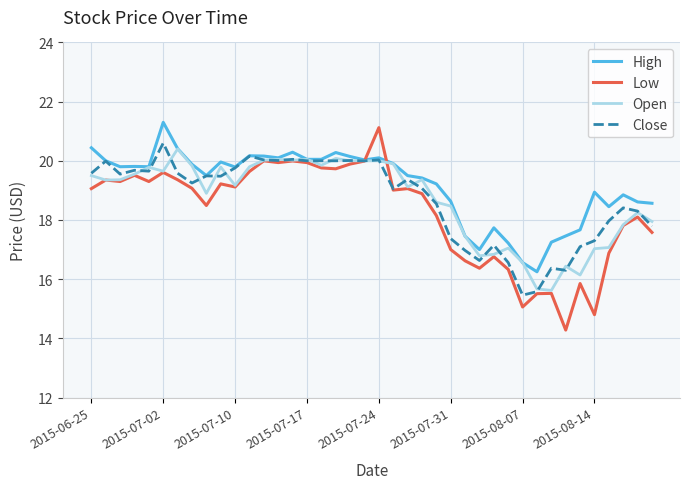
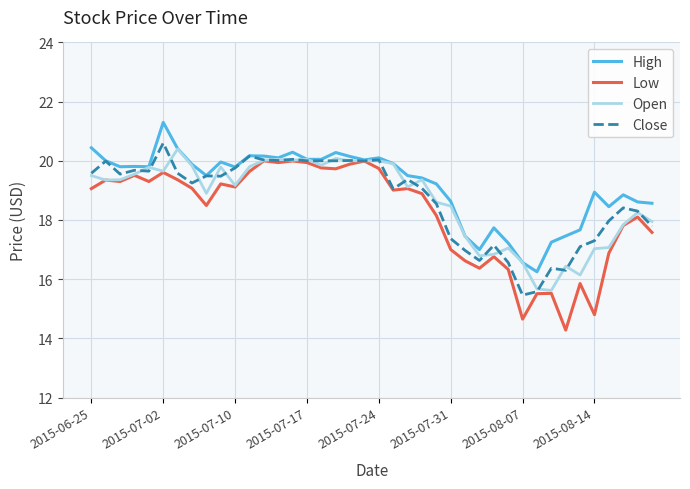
Low, 2015-07-24: 21.1 -> 19.7
Low, 2015-08-07: 15.1 -> 14.7
